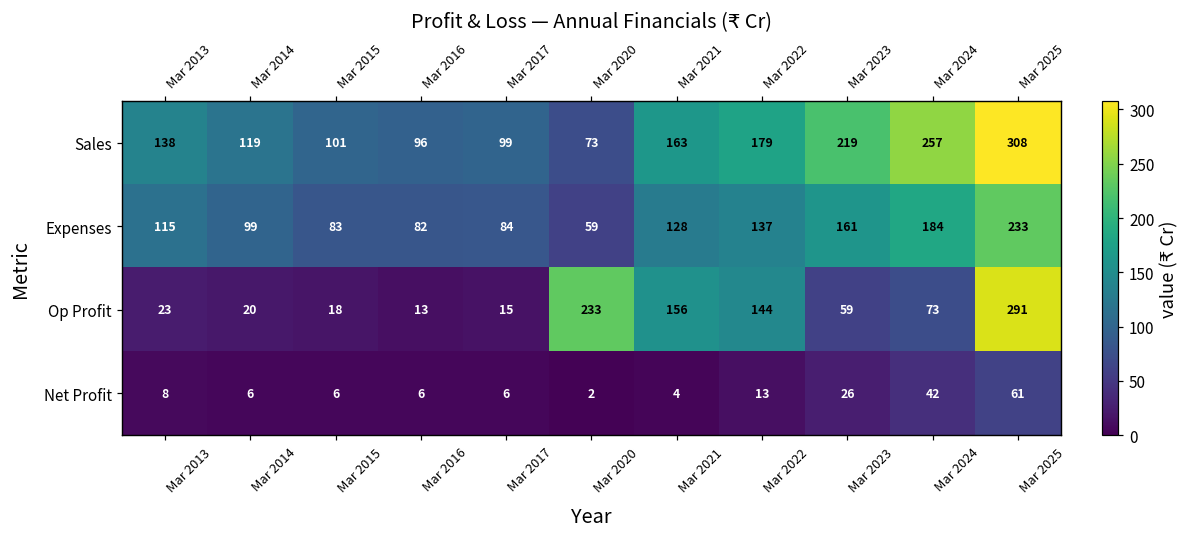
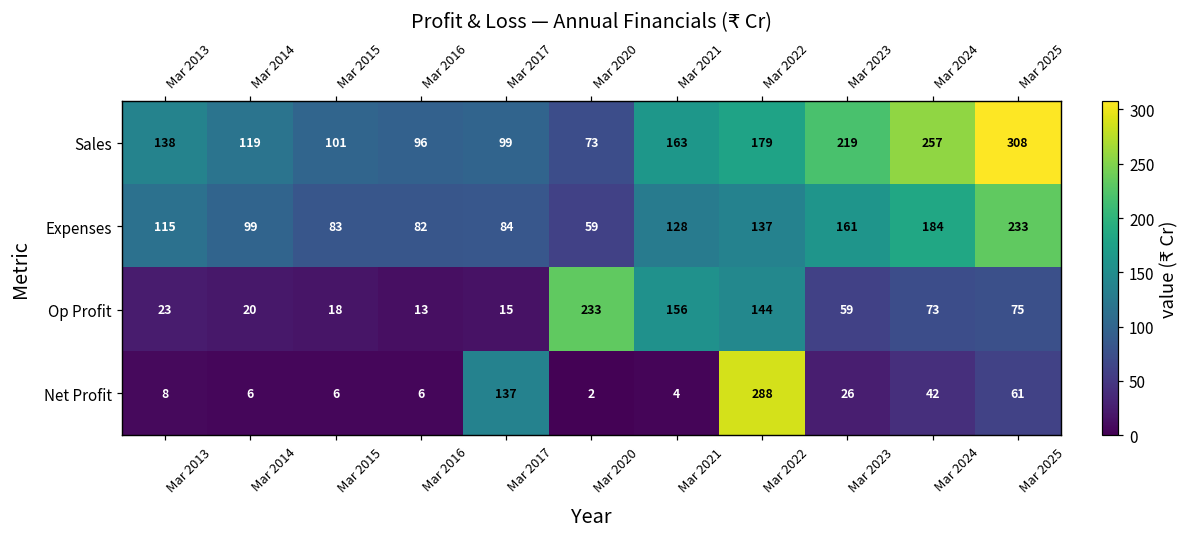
Op Profit, Mar 2025: 291 -> 75
Net Profit, Mar 2017: 6 -> 137
Net Profit, Mar 2022: 13 -> 288
